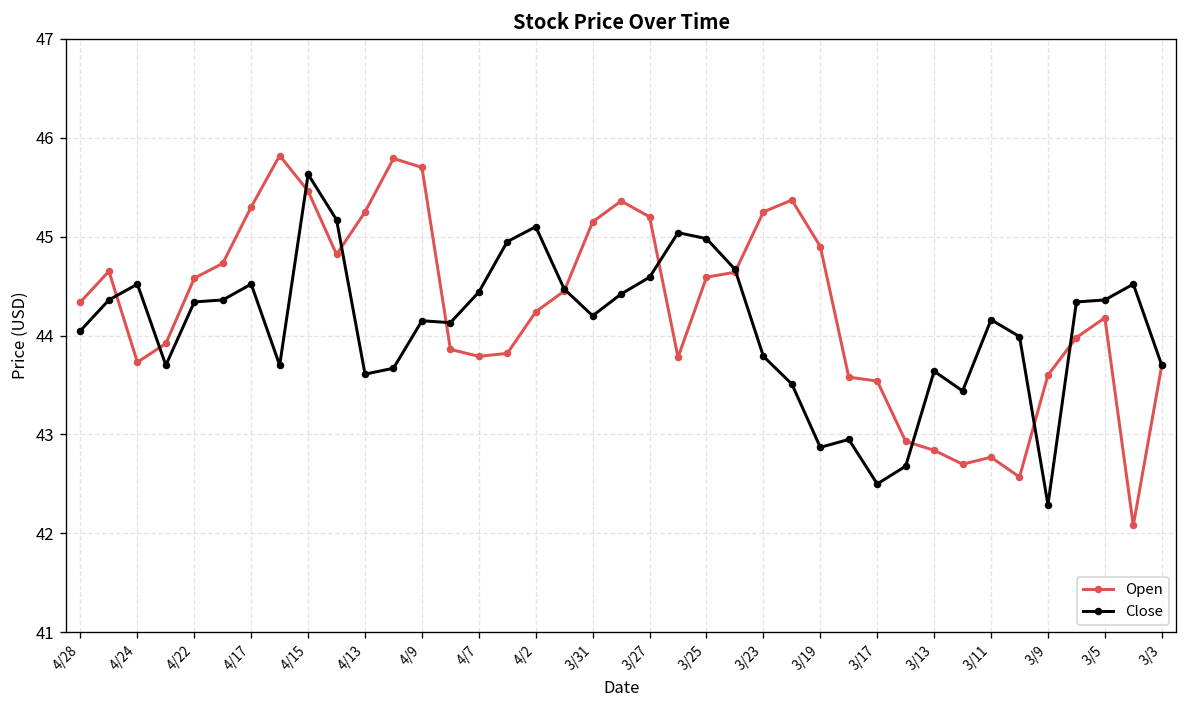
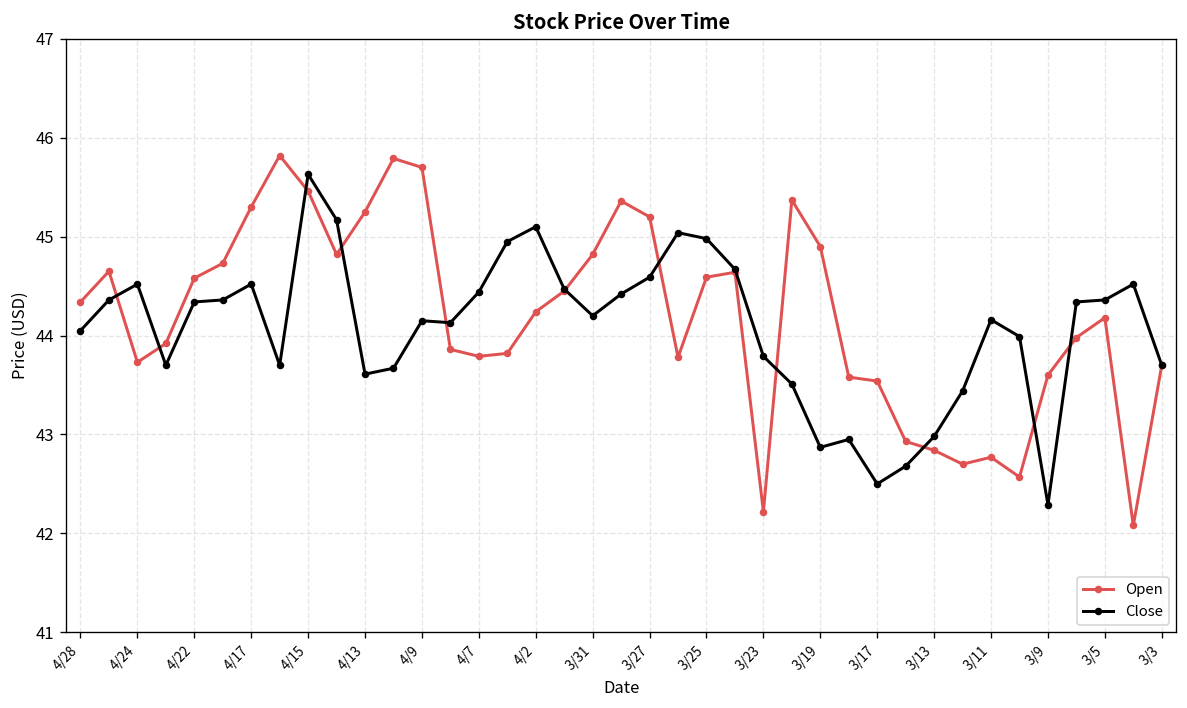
Open, 3/31: 45.2 -> 44.8
Open, 3/23: 45.3 -> 42.2
Close, 3/13: 43.6 -> 43.0
